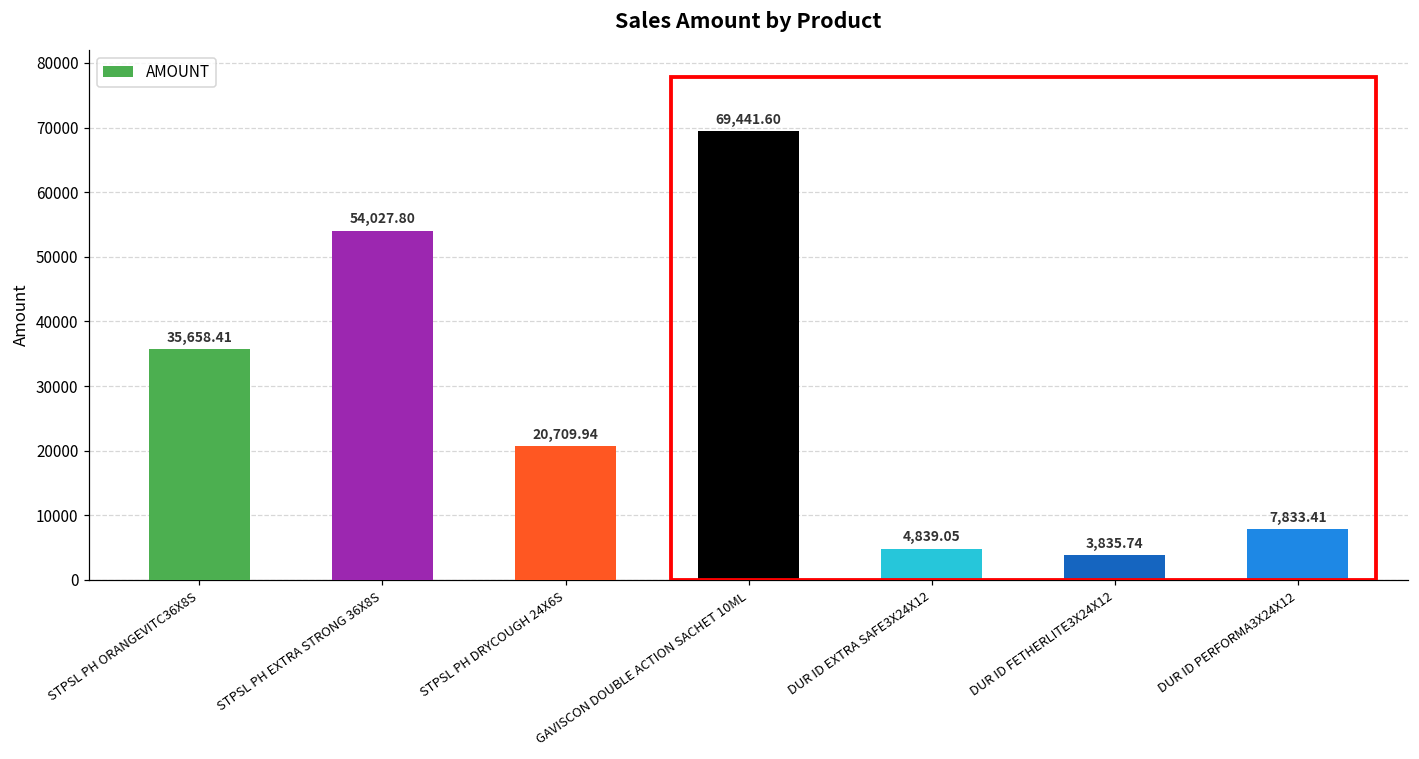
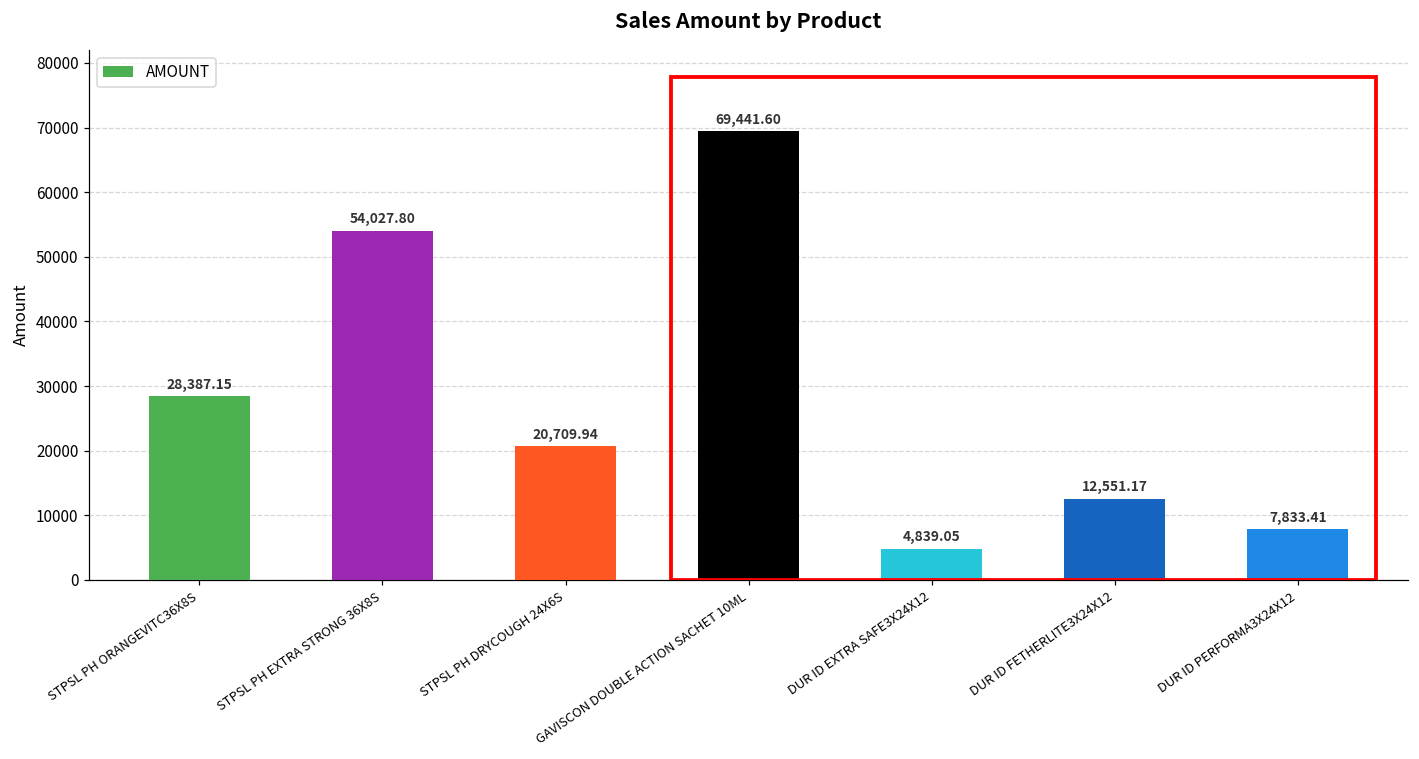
STPSL PH ORANGEVITC36X8S: 35,658.41 -> 28,387.15
DUR ID FETHERLITE3X24X12: 3,835.74 -> 12,551.17
